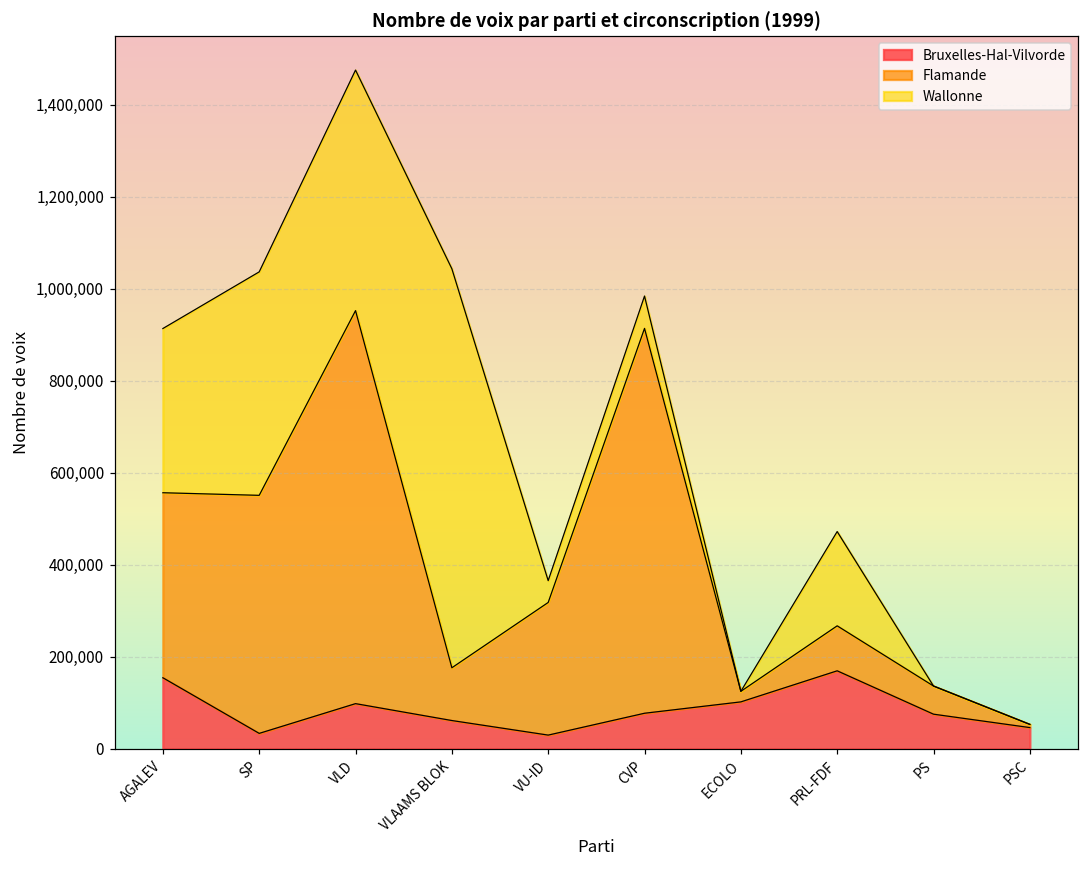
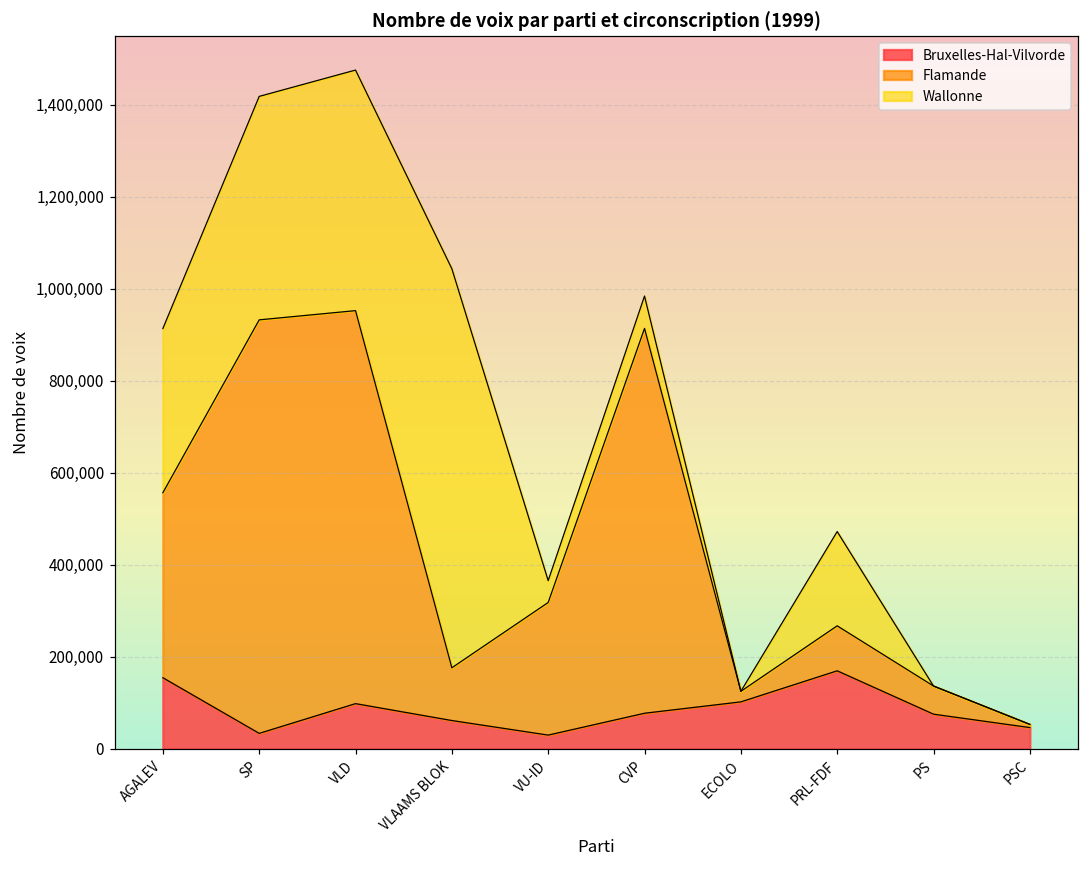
Flamande, SP: 520,000 -> 900,000
